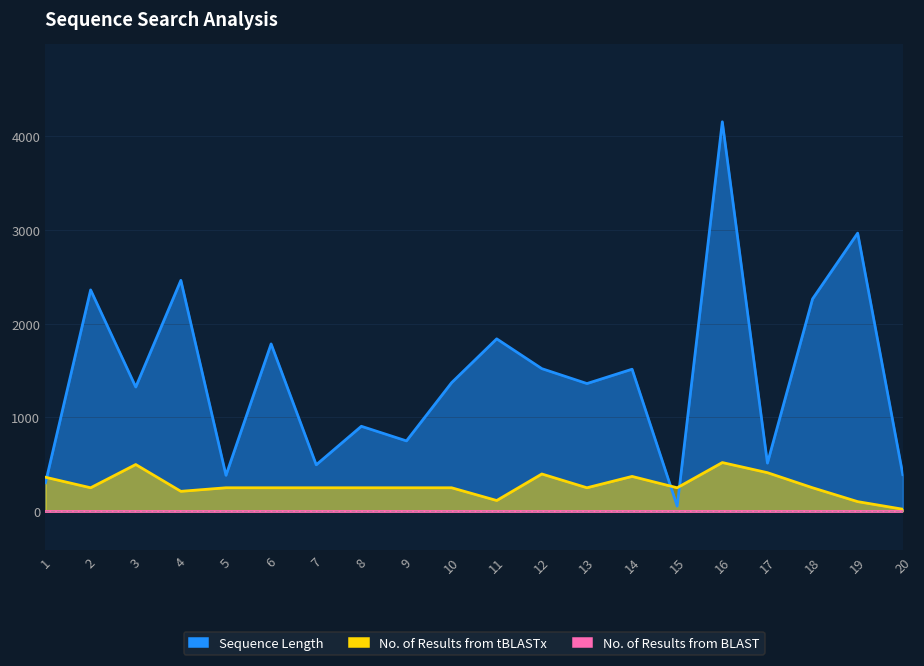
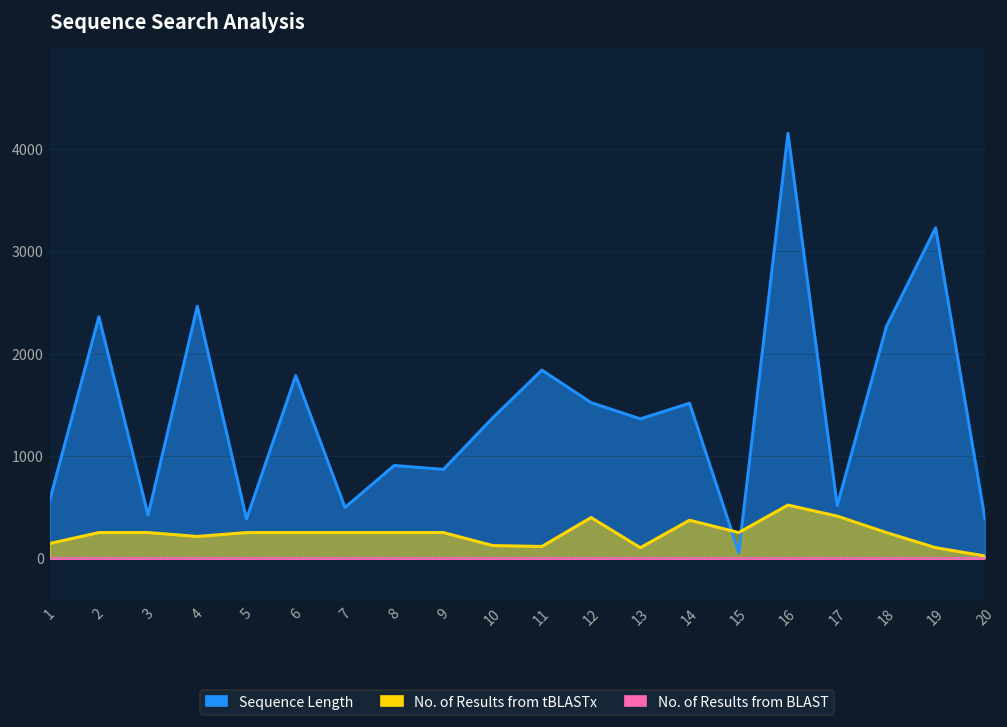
Sequence Length, 1: 300 -> 600
No. of Results from tBLASTx, 1: 400 -> 100
Sequence Length, 3: 1300 -> 400
No. of Results from tBLASTx, 3: 500 -> 300
Sequence Length, 9: 800 -> 900
No. of Results from tBLASTx, 10: 300 -> 100
No. of Results from tBLASTx, 13: 300 -> 100
Sequence Length, 19: 3000 -> 3200
